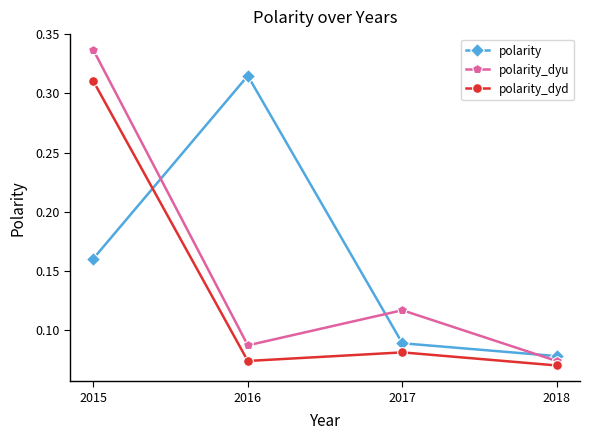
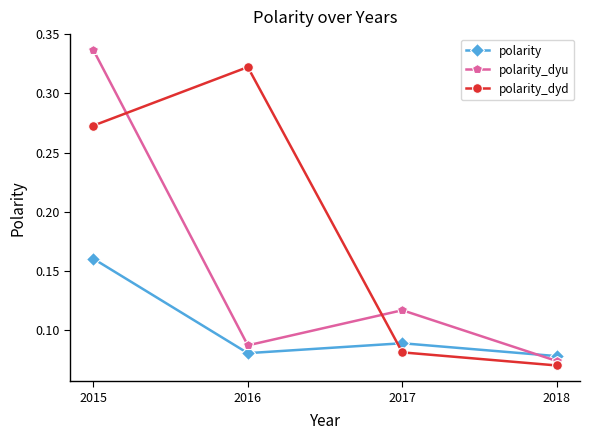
polarity_dyd, 2015: 0.310 -> 0.273
polarity, 2016: 0.315 -> 0.080
polarity_dyd, 2016: 0.074 -> 0.322
